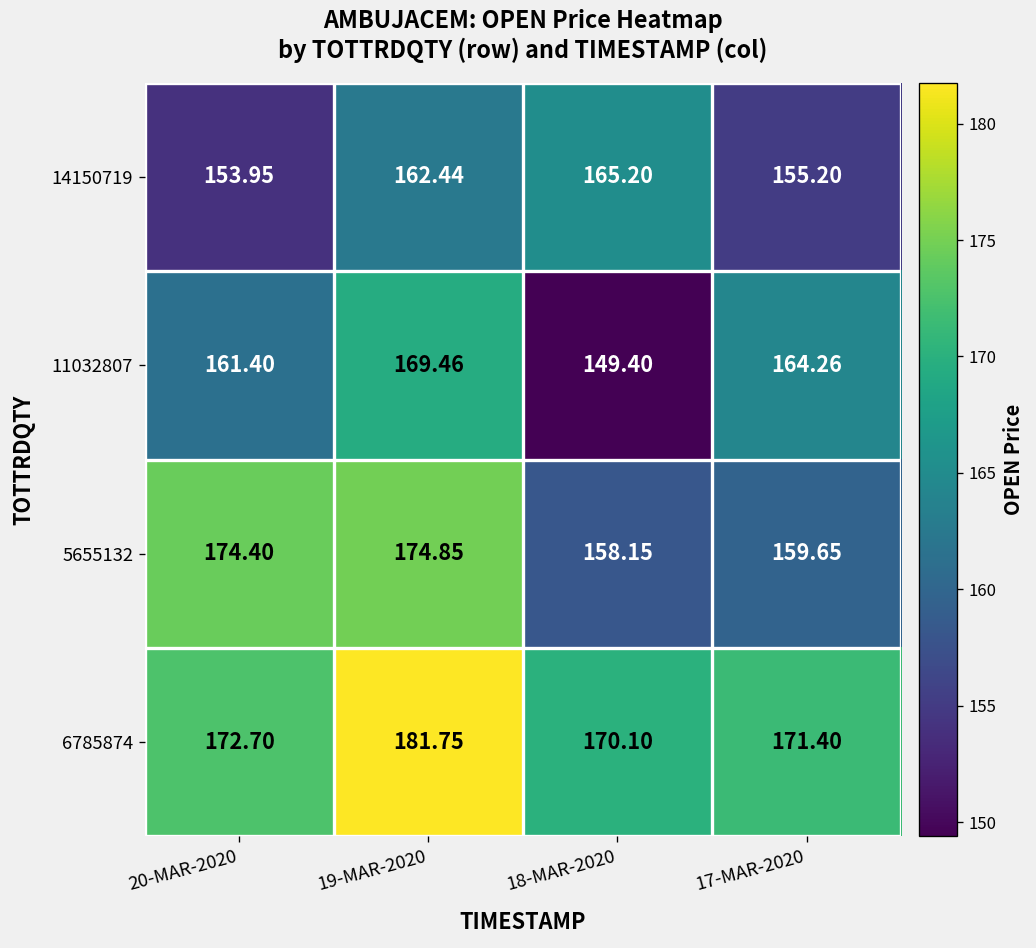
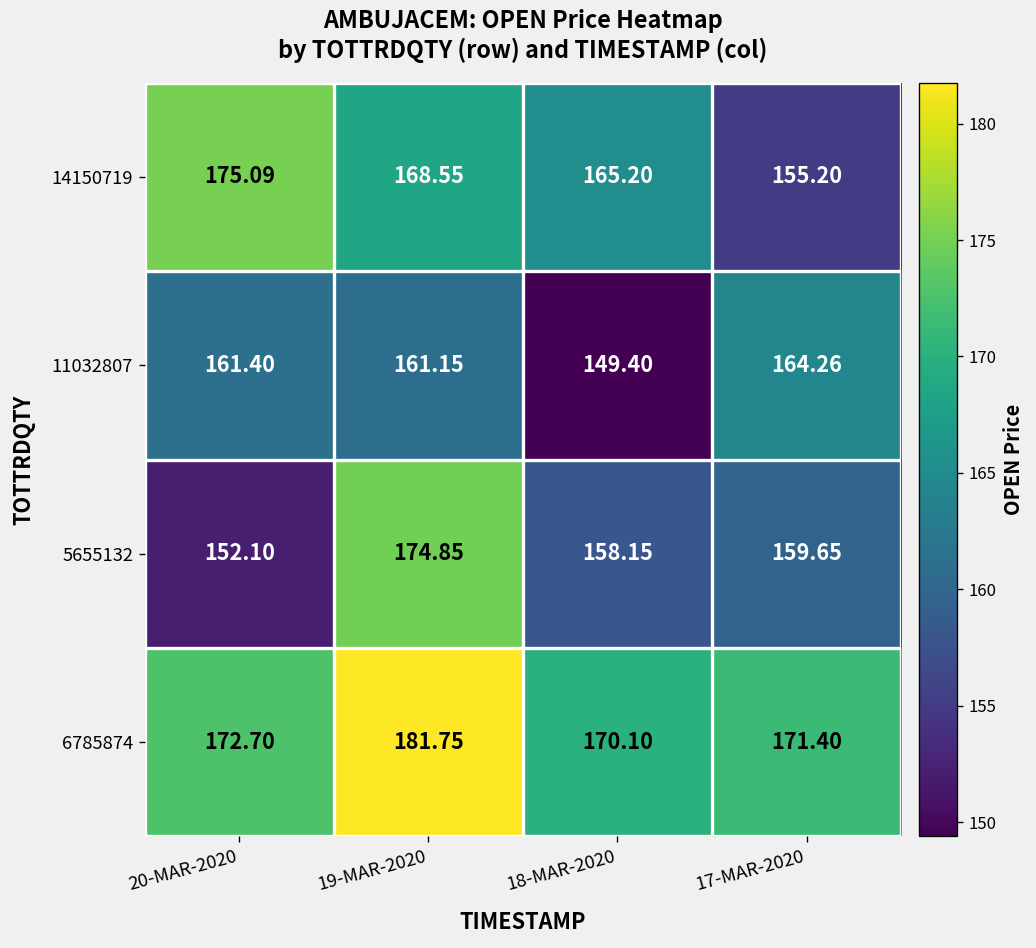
14150719, 20-MAR-2020: 153.95 -> 175.09
14150719, 19-MAR-2020: 162.44 -> 168.55
11032807, 19-MAR-2020: 169.46 -> 161.15
5655132, 20-MAR-2020: 174.40 -> 152.10
